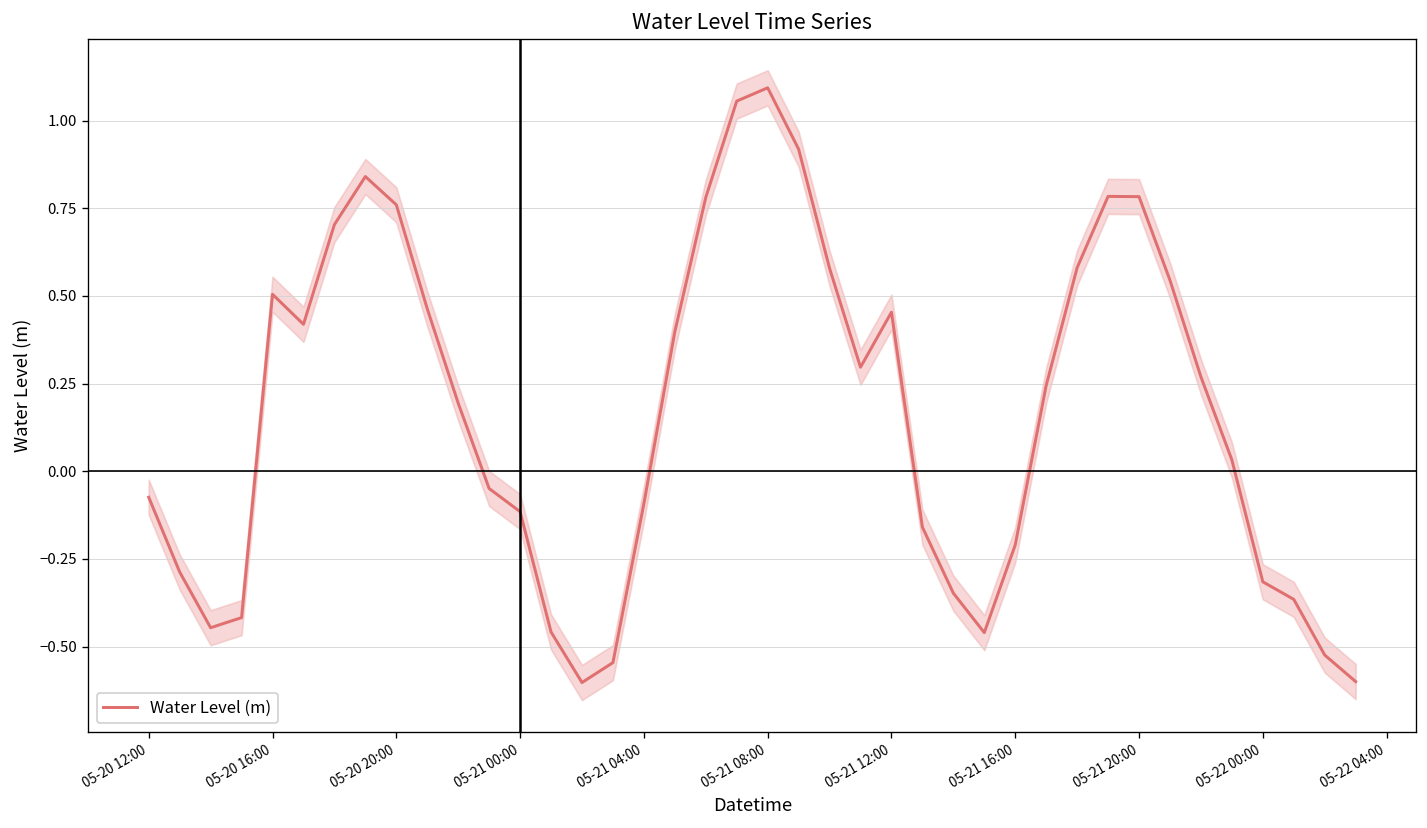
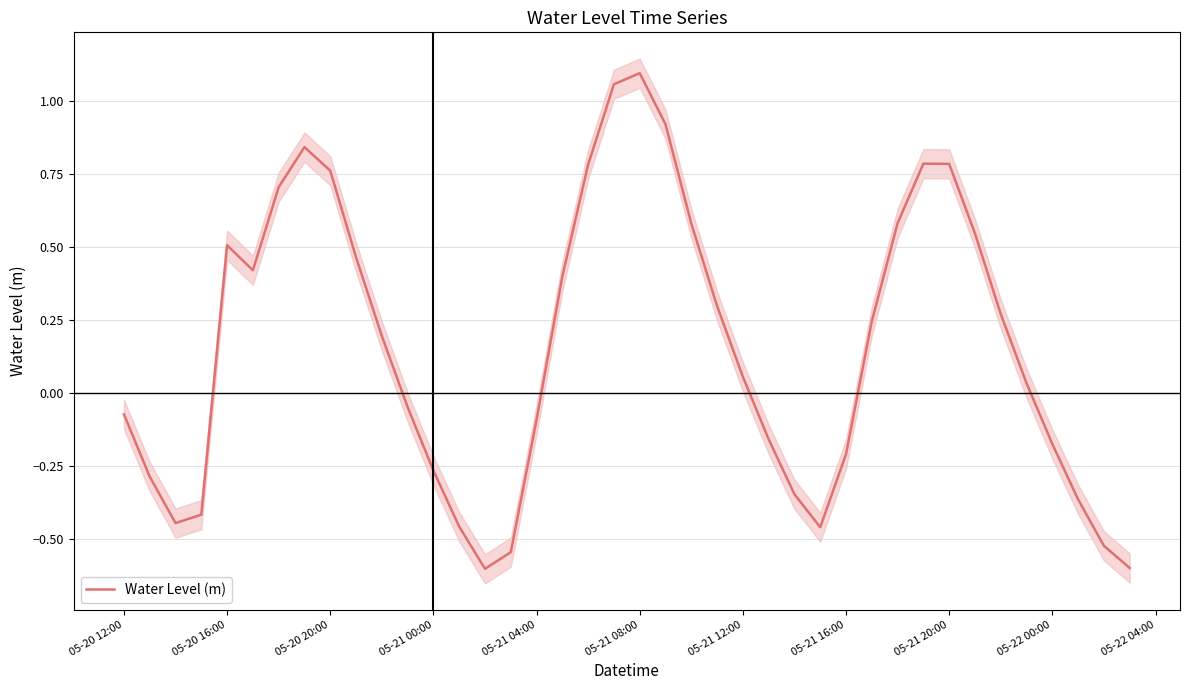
Water Level (m), 05-21 00:00: -0.12 -> -0.27
Water Level (m), 05-21 12:00: 0.45 -> 0.05
Water Level (m), 05-22 00:00: -0.32 -> -0.18
